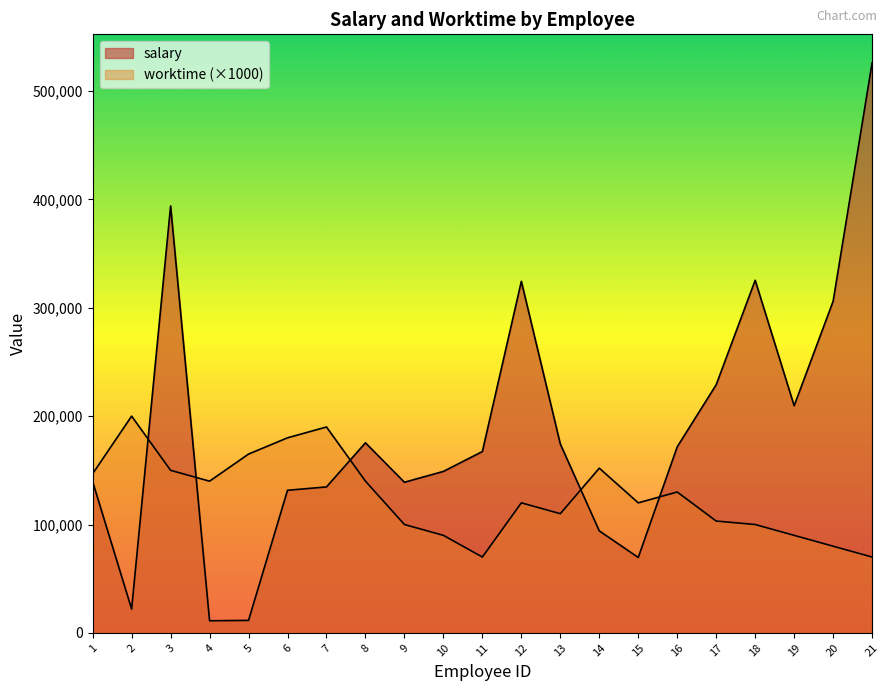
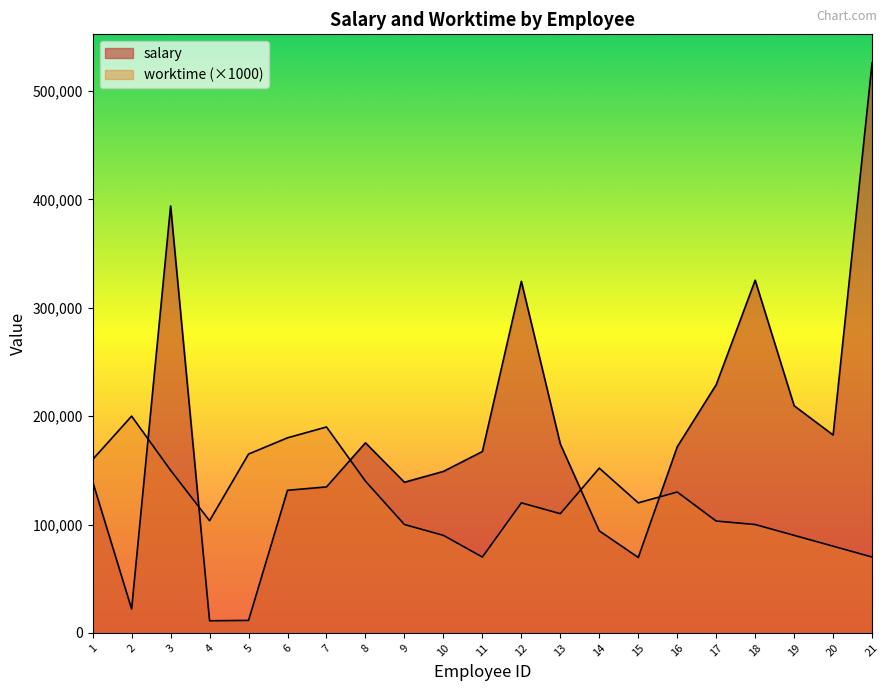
worktime (×1000), 1: 147,000 -> 160,000
worktime (×1000), 4: 140,000 -> 104,000
salary, 20: 306,000 -> 183,000
